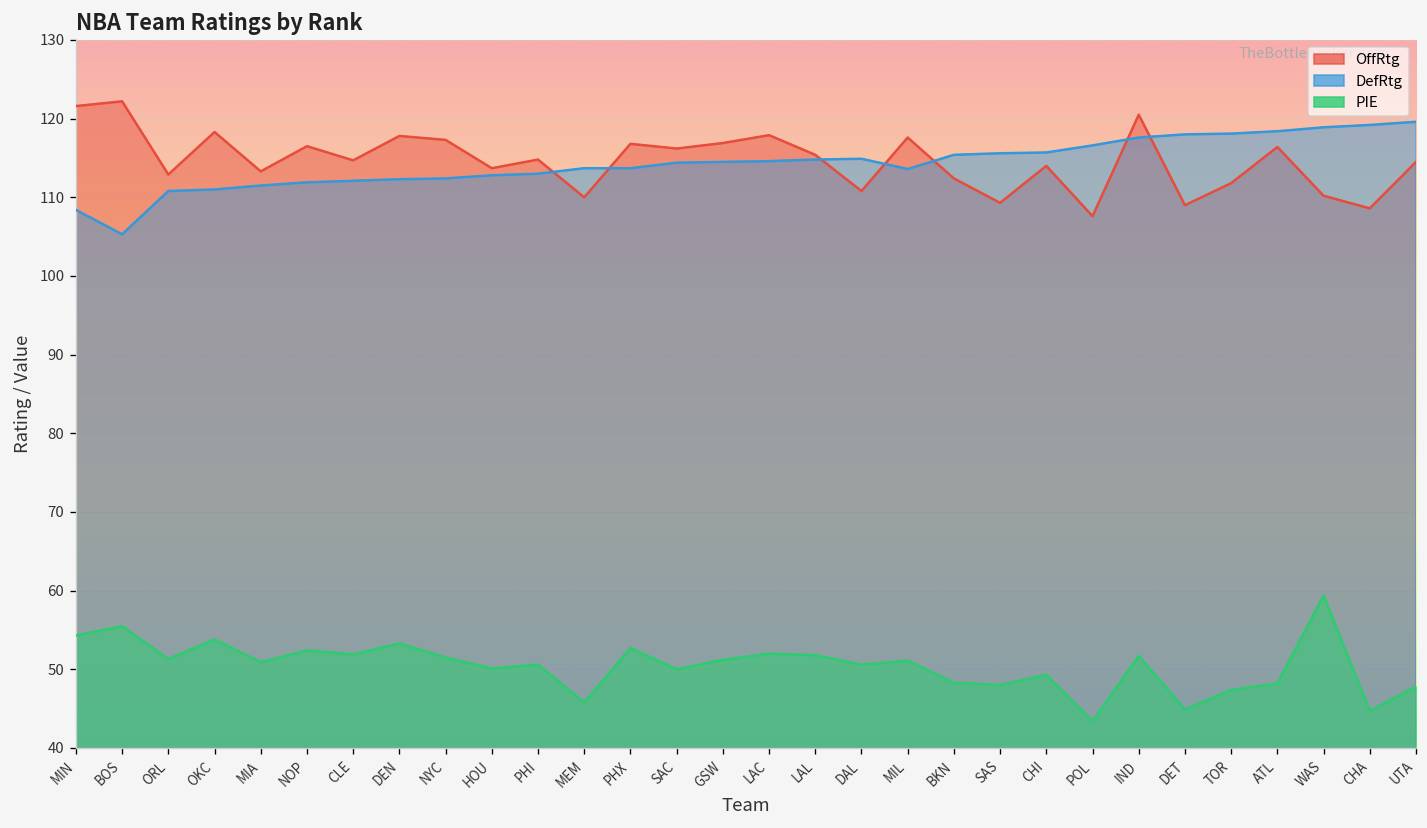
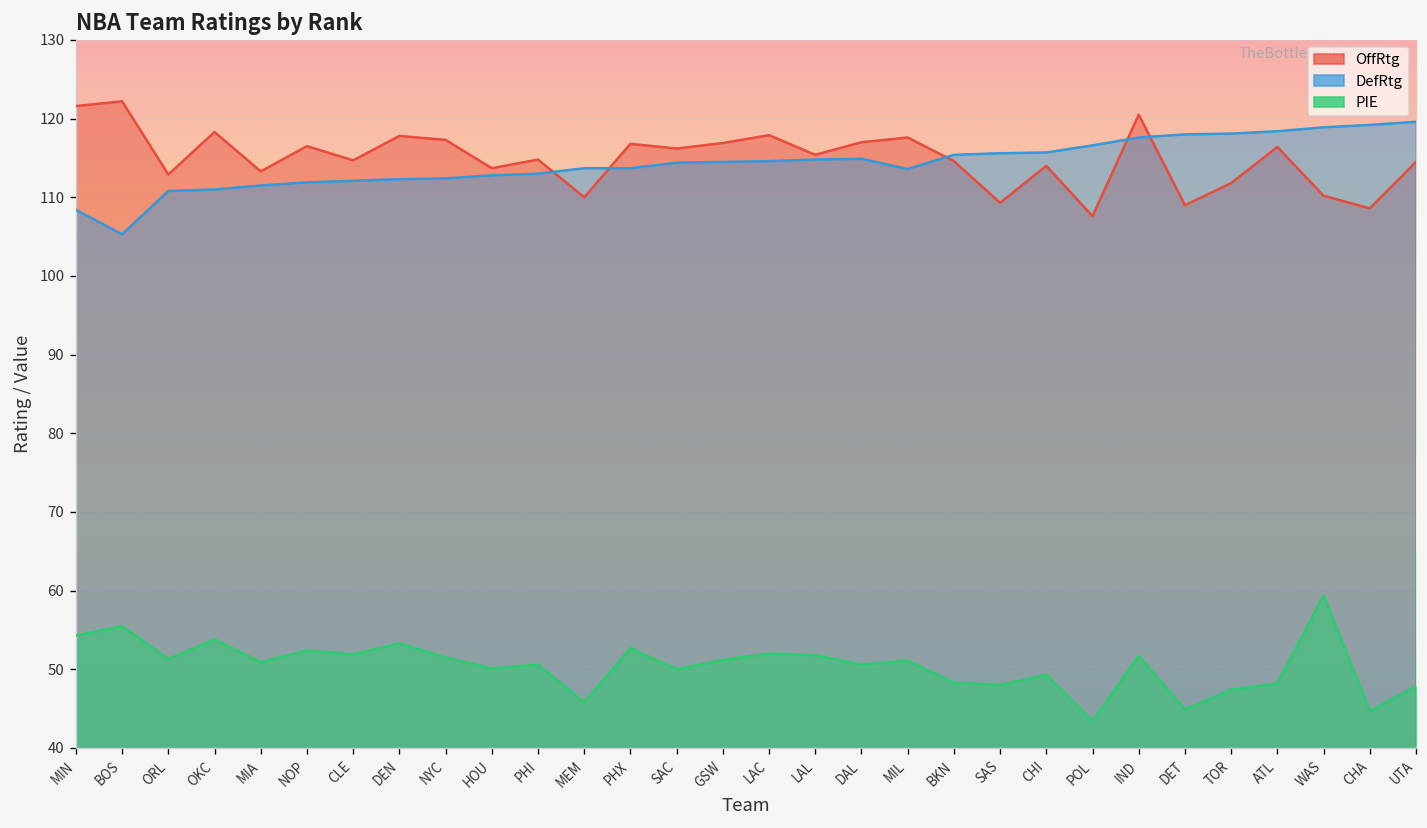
OffRtg, DAL: 111 -> 117
OffRtg, BKN: 112 -> 115
